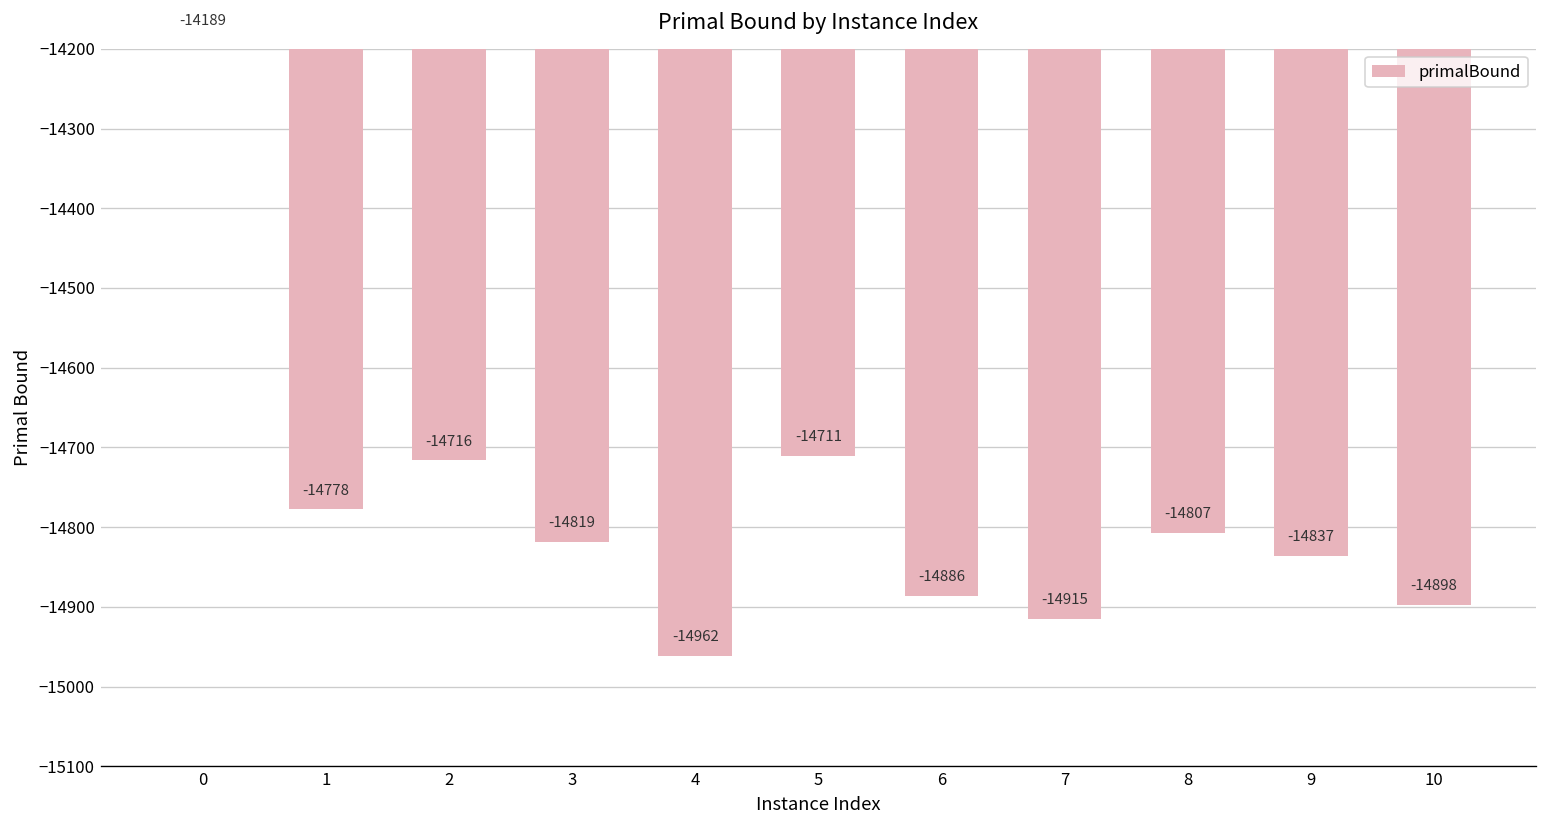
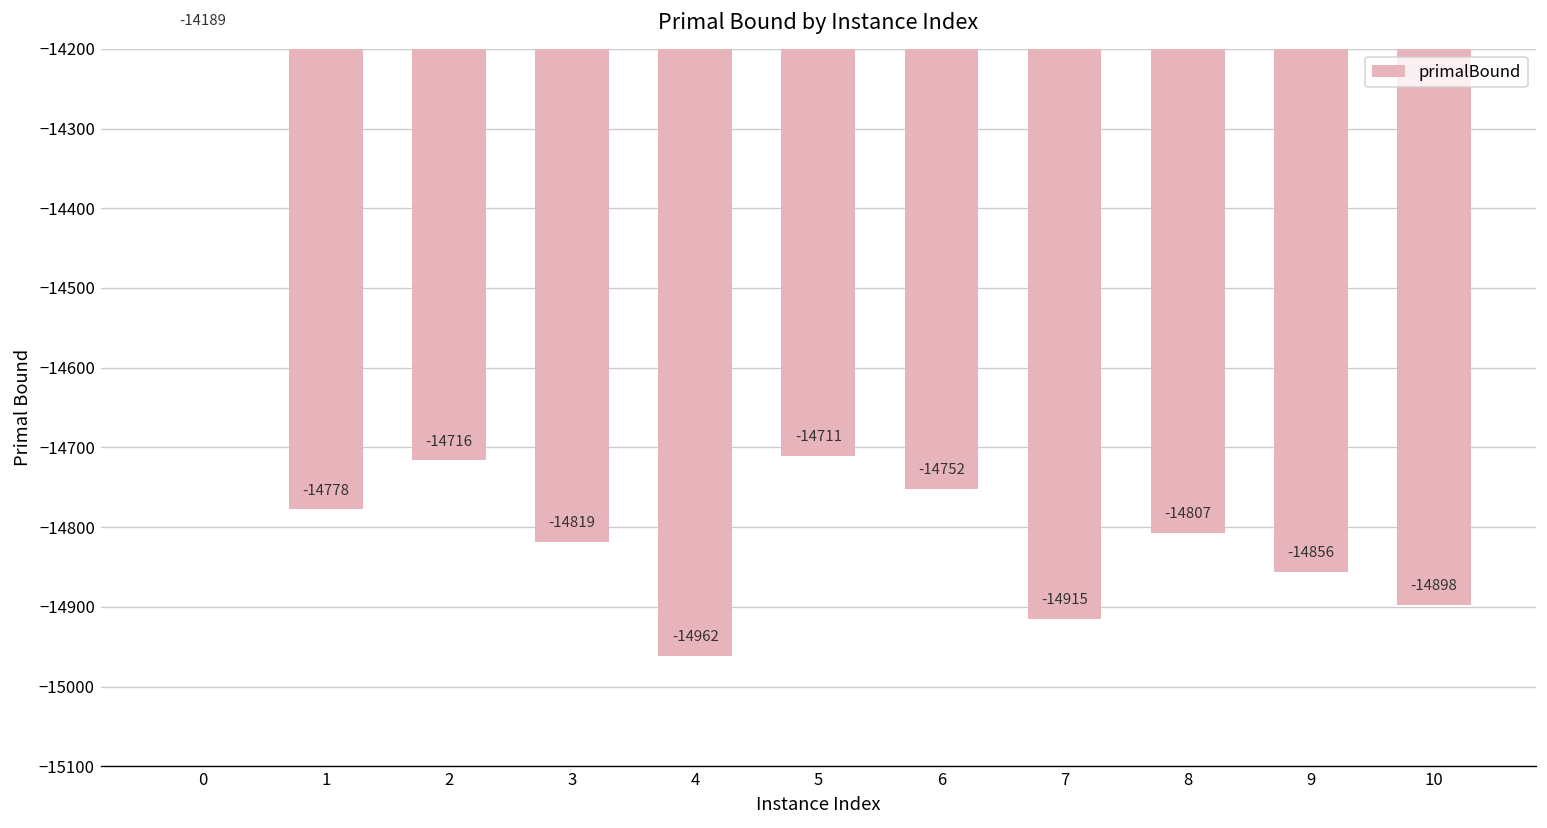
6: -14886 -> -14752
9: -14837 -> -14856
